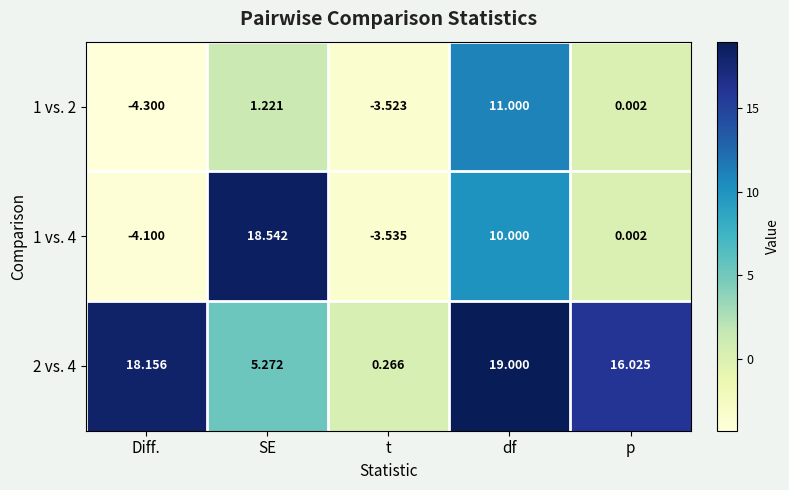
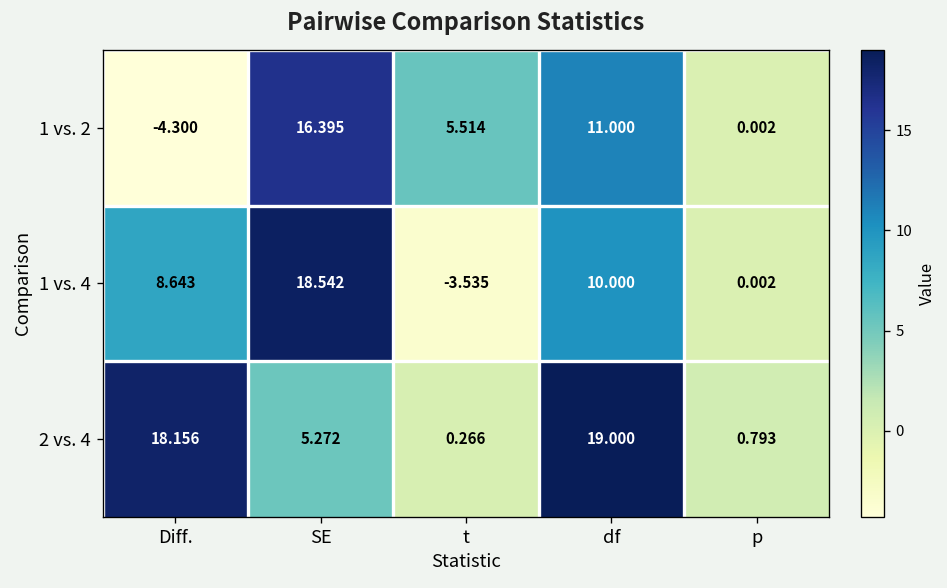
1 vs. 2, SE: 1.221 -> 16.395
1 vs. 2, t: -3.523 -> 5.514
1 vs. 4, Diff.: -4.100 -> 8.643
2 vs. 4, p: 16.025 -> 0.793
